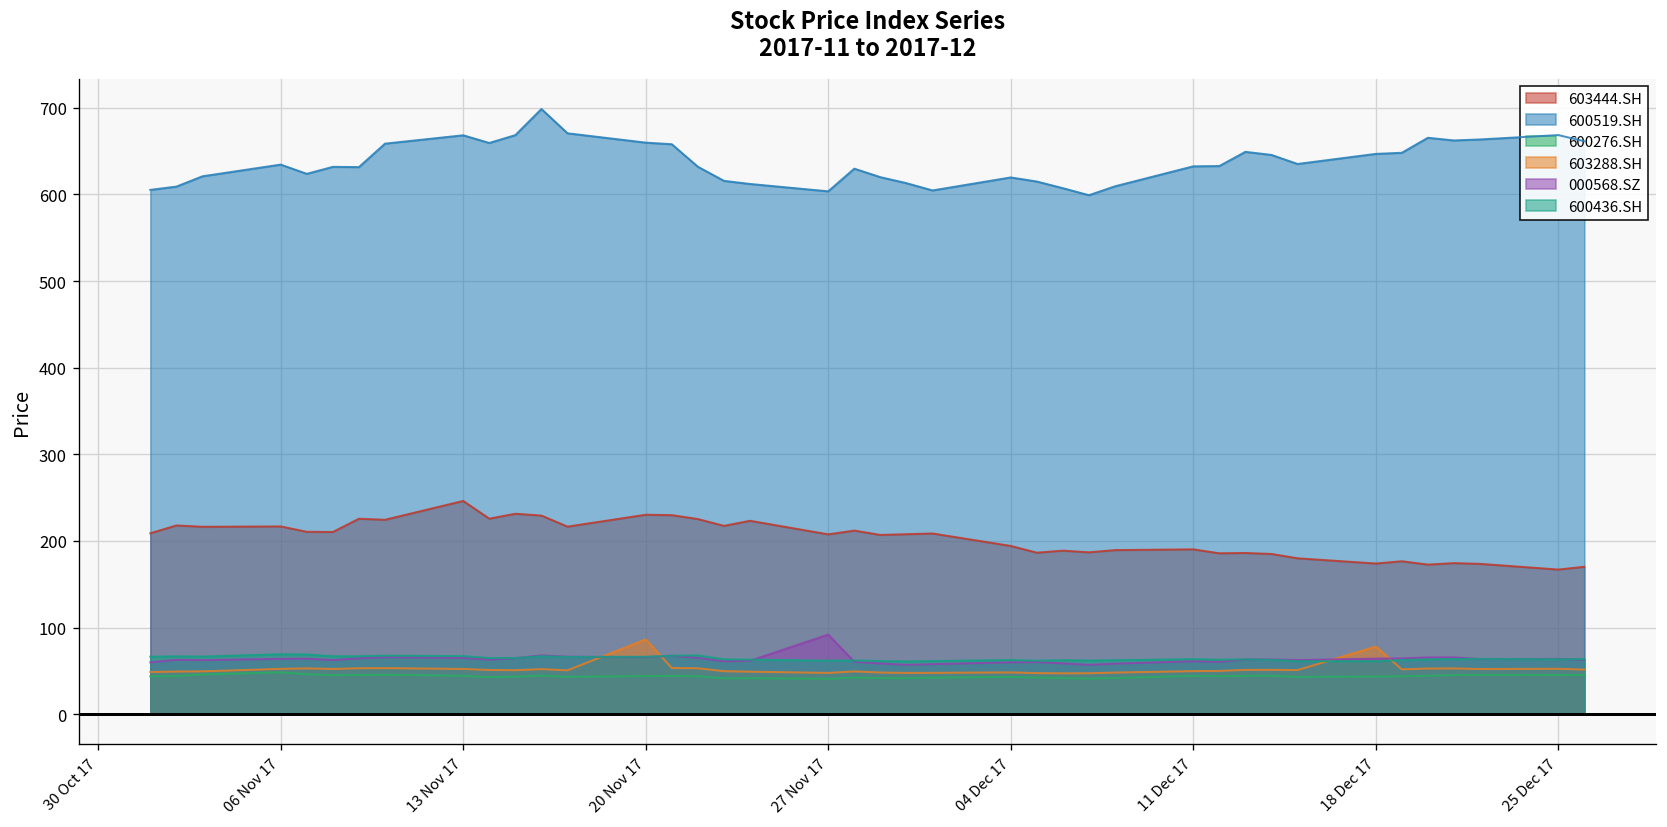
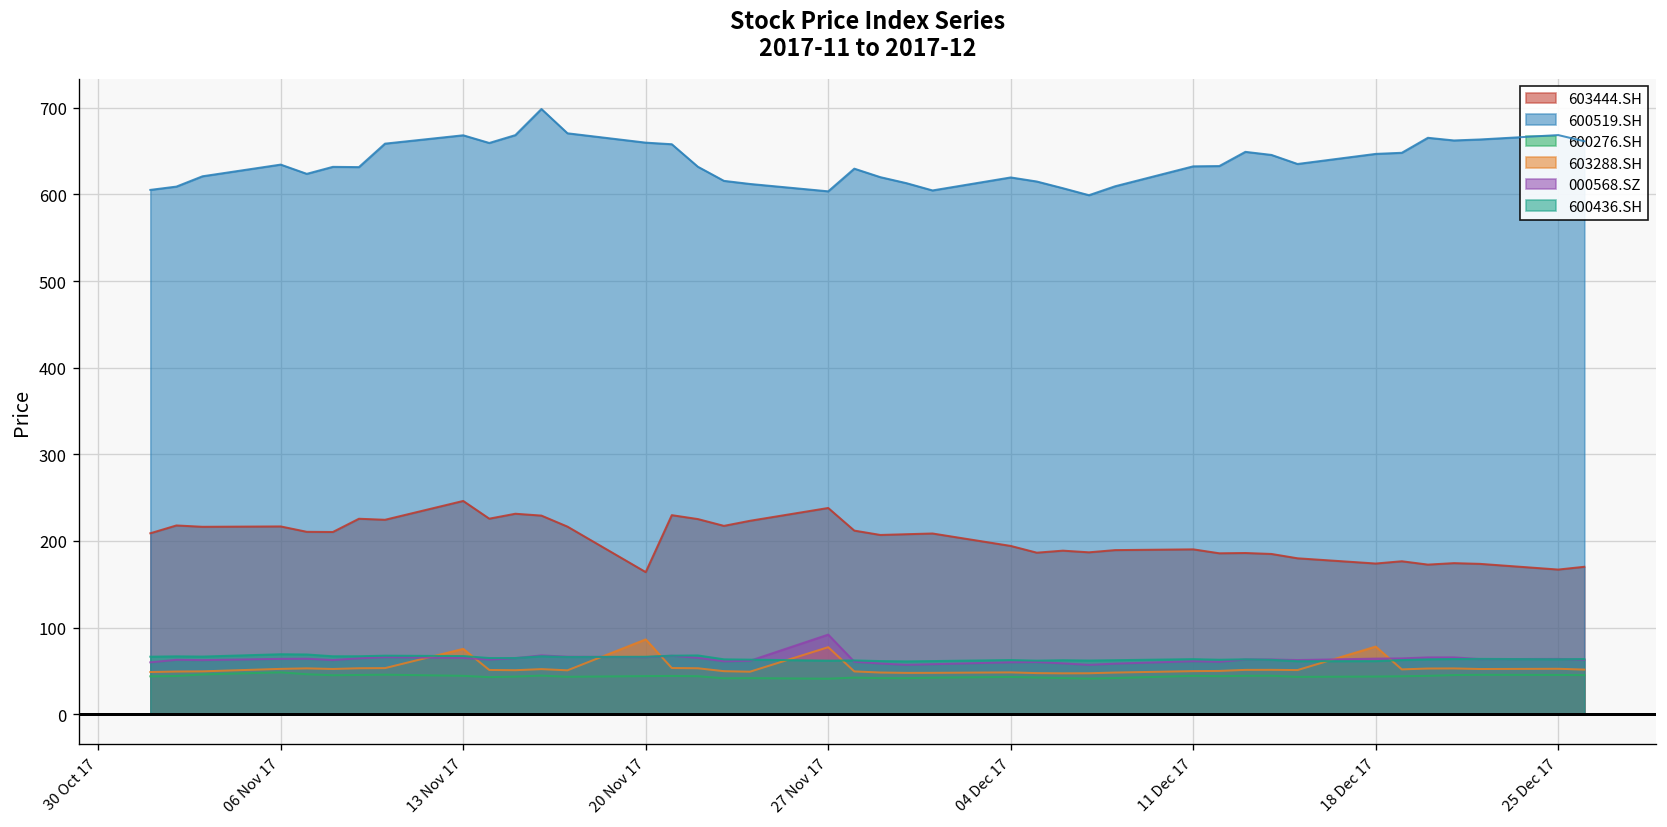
603288.SH, 13 Nov 17: 50 -> 80
603444.SH, 20 Nov 17: 230 -> 160
603444.SH, 27 Nov 17: 210 -> 240
603288.SH, 27 Nov 17: 50 -> 80
